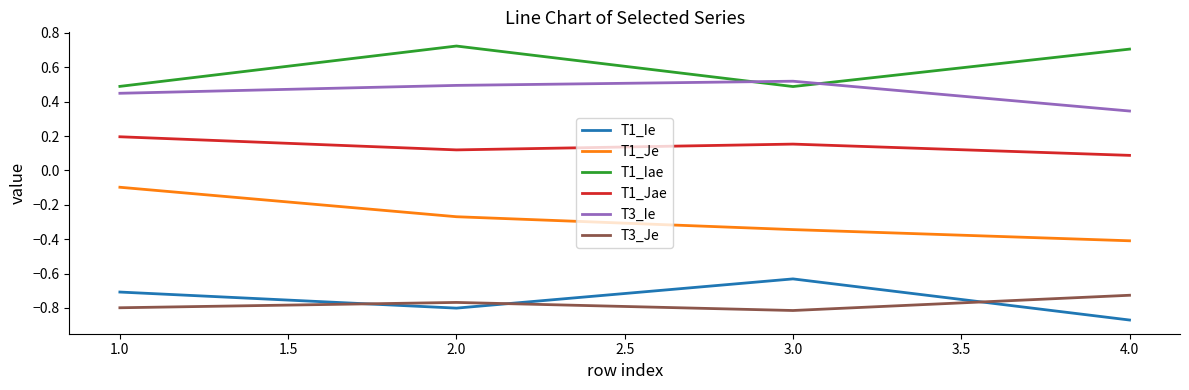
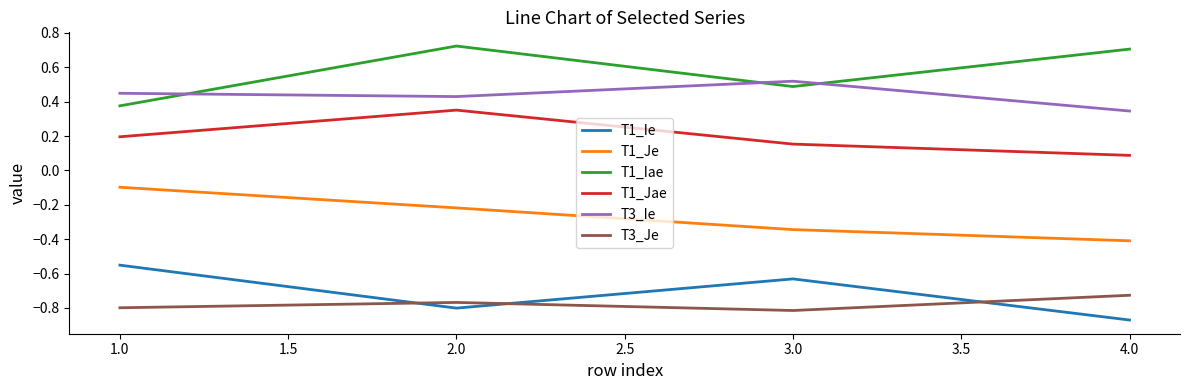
T1_Ie, 1.0: -0.71 -> -0.55
T1_Iae, 1.0: 0.49 -> 0.38
T1_Je, 2.0: -0.27 -> -0.22
T1_Jae, 2.0: 0.12 -> 0.35
T3_Ie, 2.0: 0.49 -> 0.43
